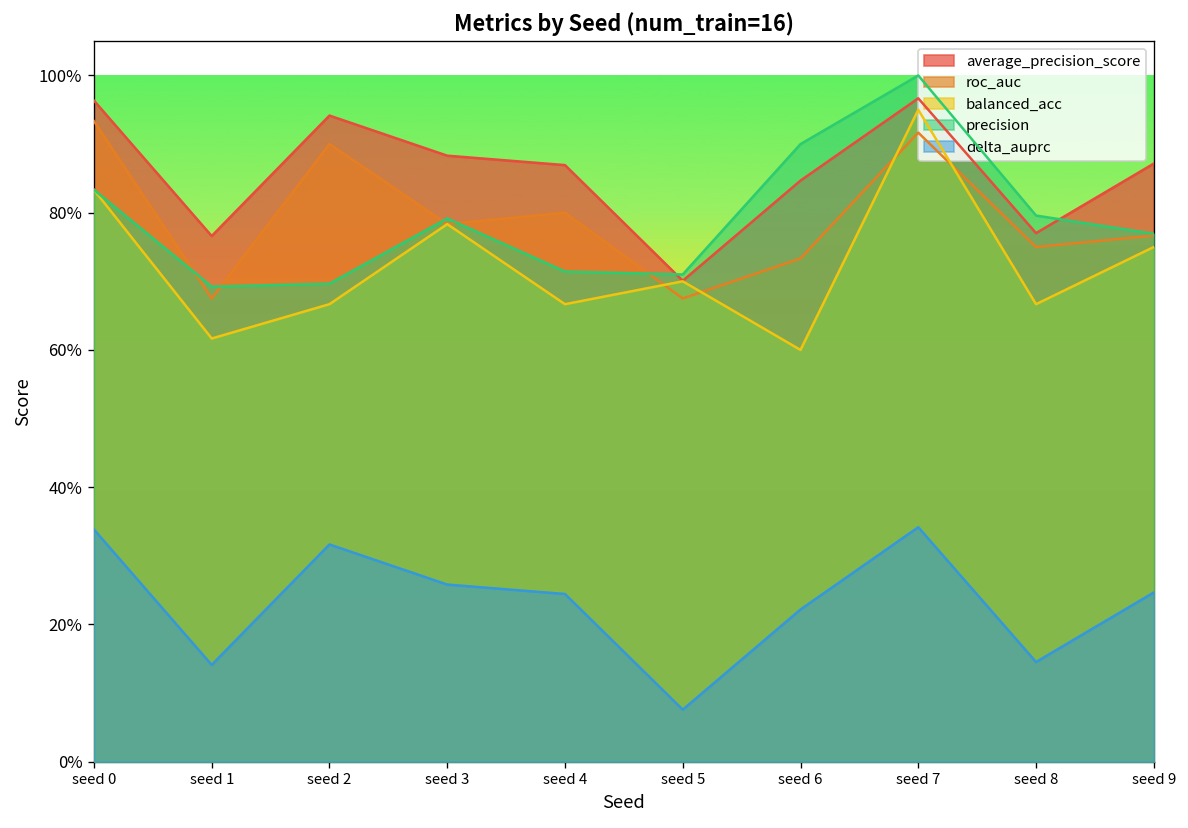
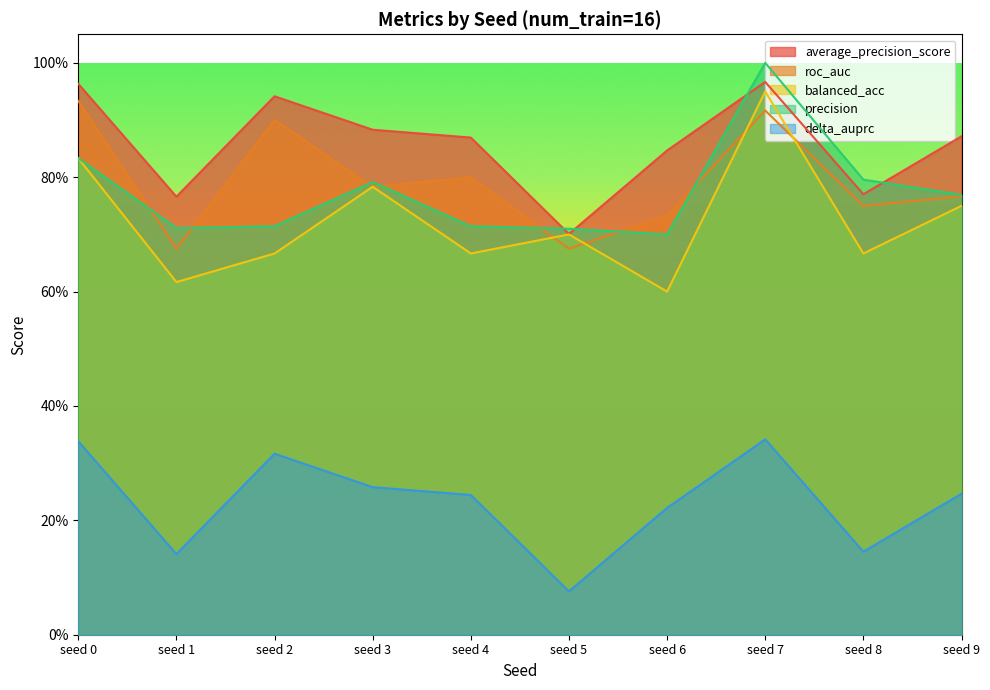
precision, seed 1: 69% -> 71%
precision, seed 2: 70% -> 71%
precision, seed 6: 90% -> 70%
